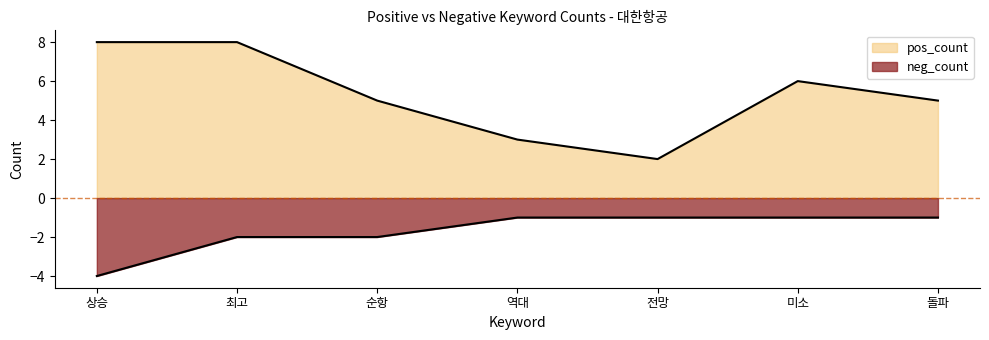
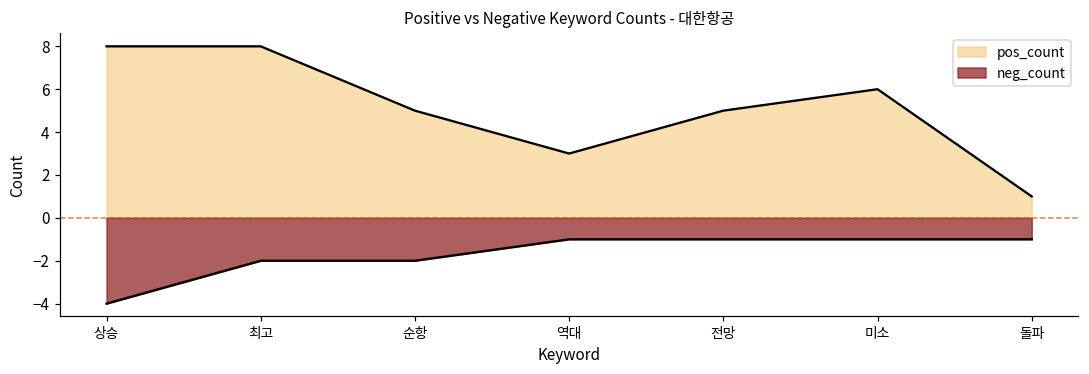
pos_count, 전망: 2 -> 5
pos_count, 돌파: 5 -> 1
